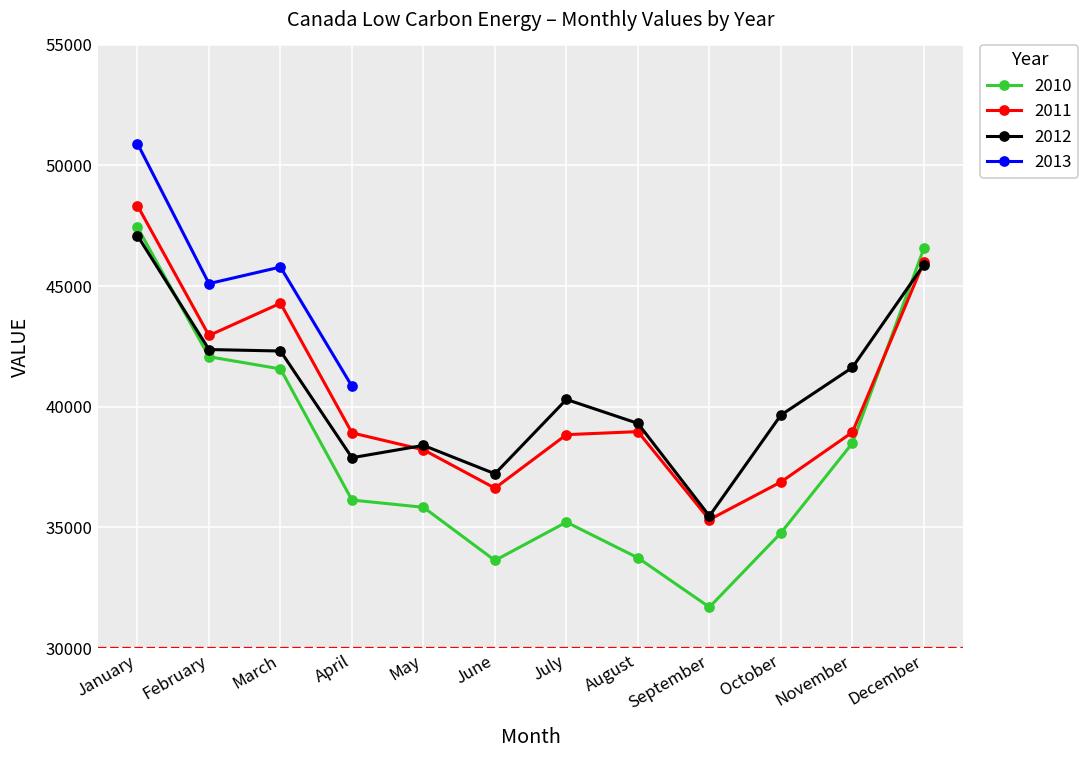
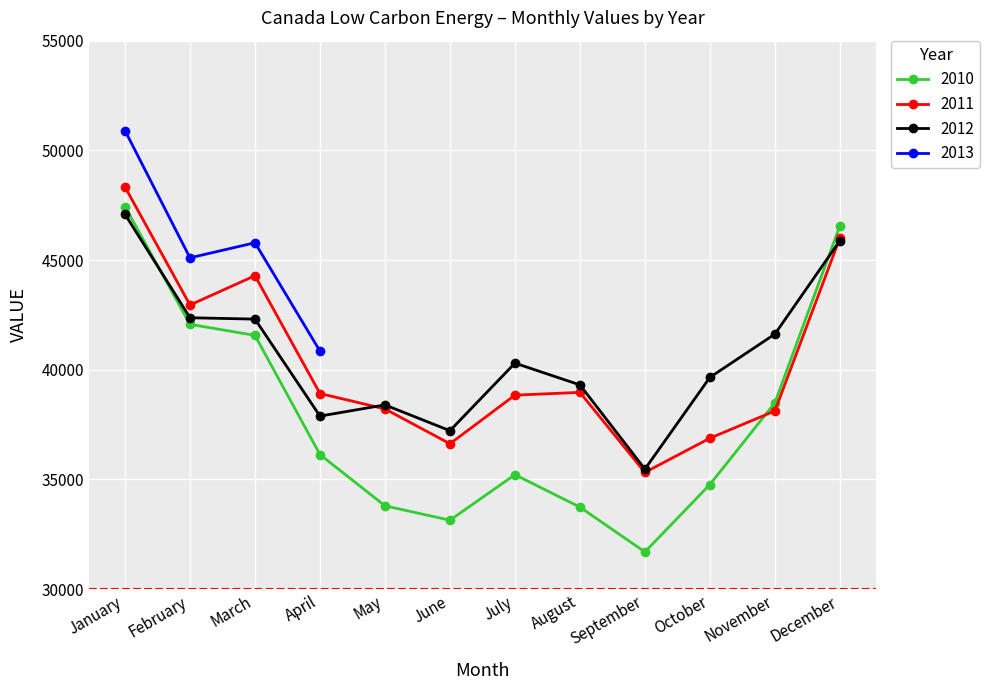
2010, May: 35800 -> 33800
2010, June: 33600 -> 33100
2011, November: 38900 -> 38100
